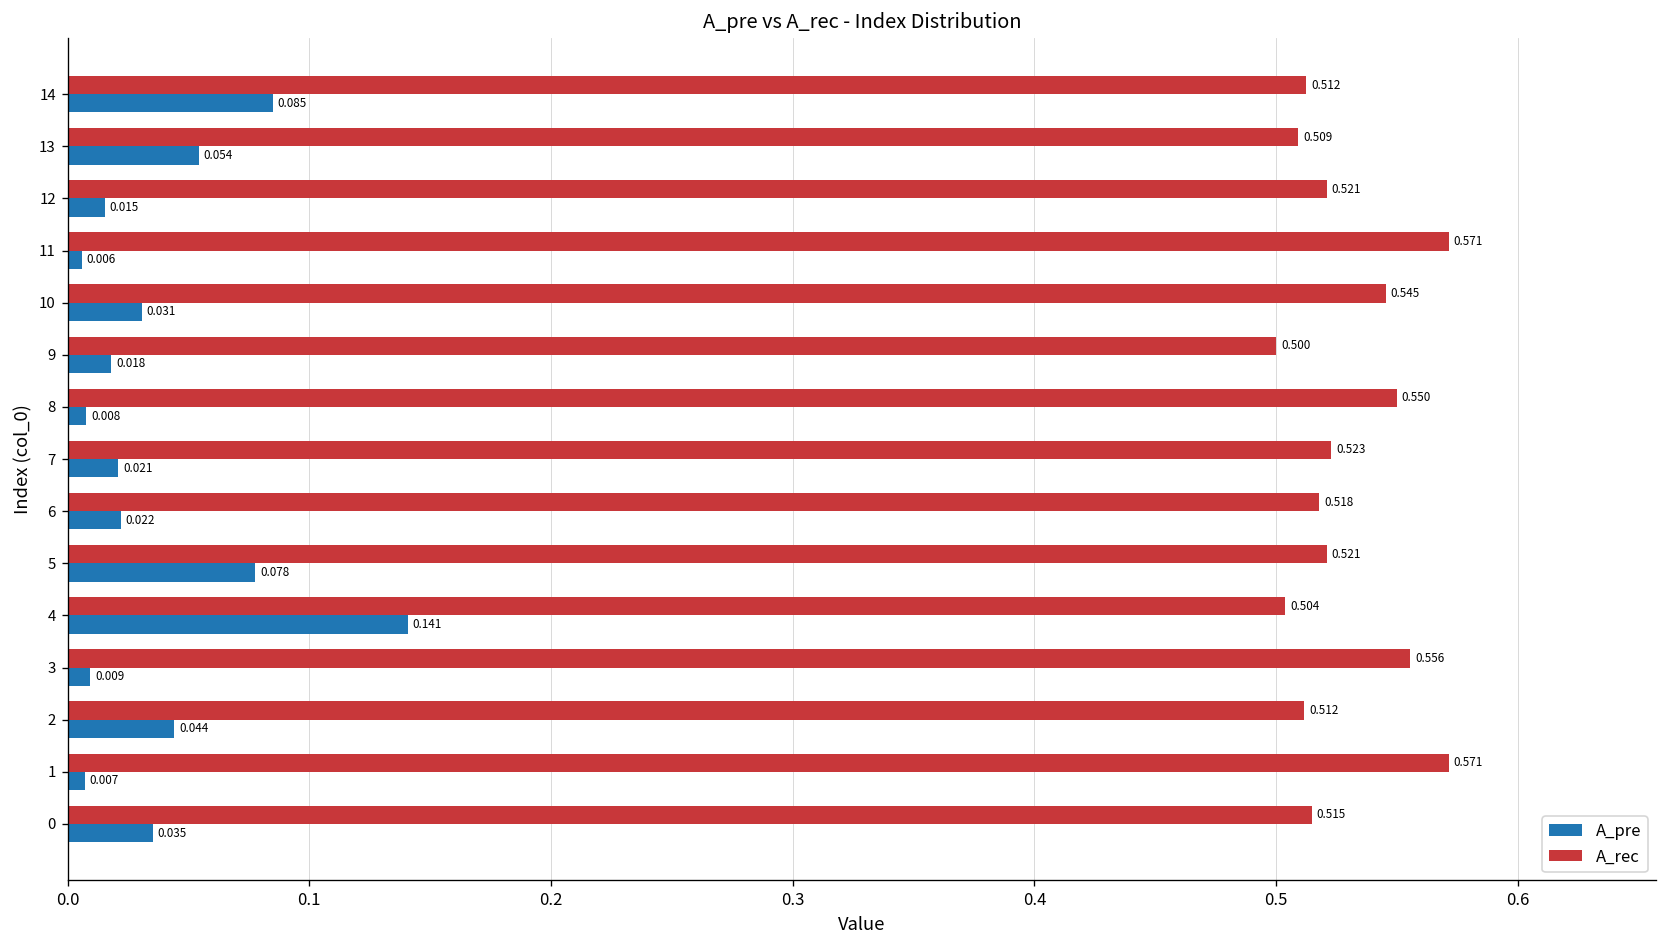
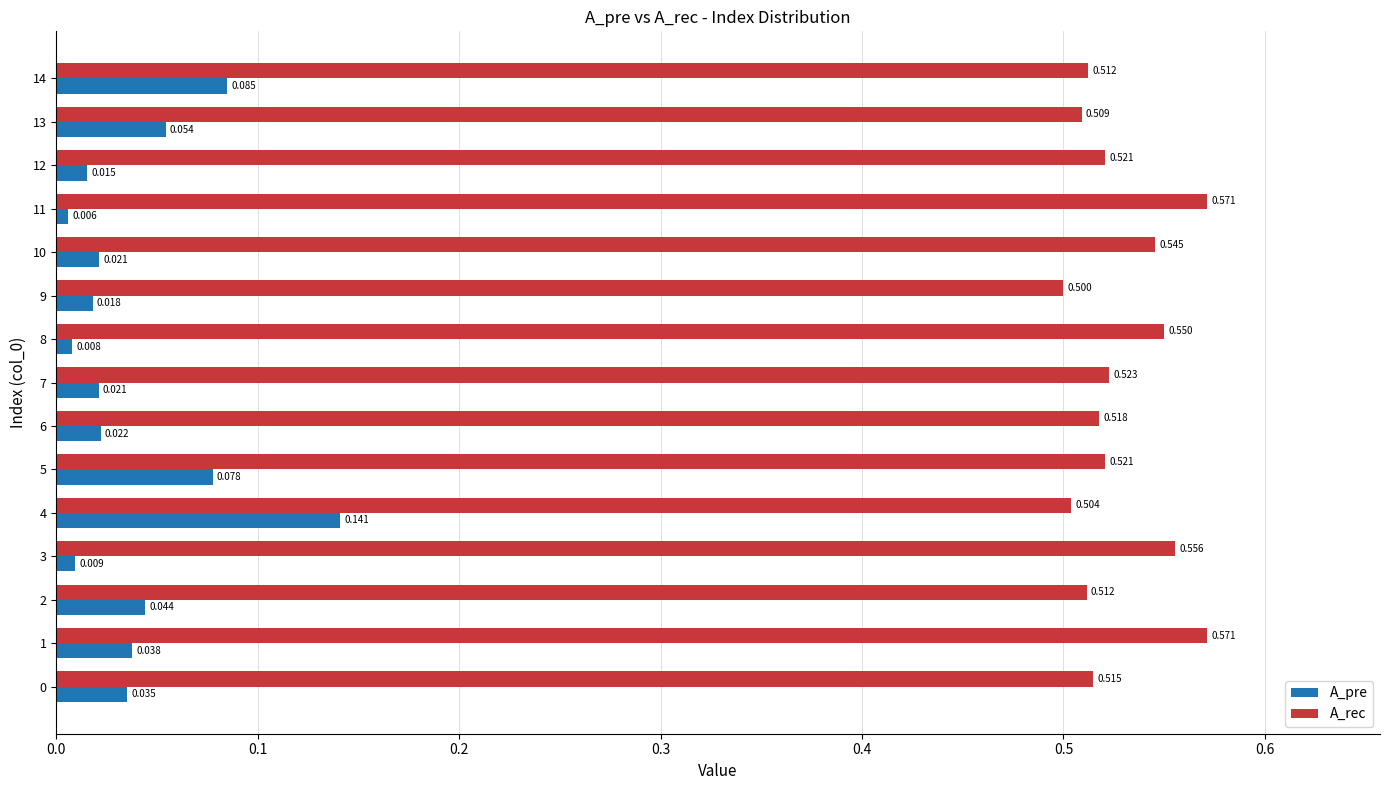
A_pre, 10: 0.031 -> 0.021
A_pre, 1: 0.007 -> 0.038
